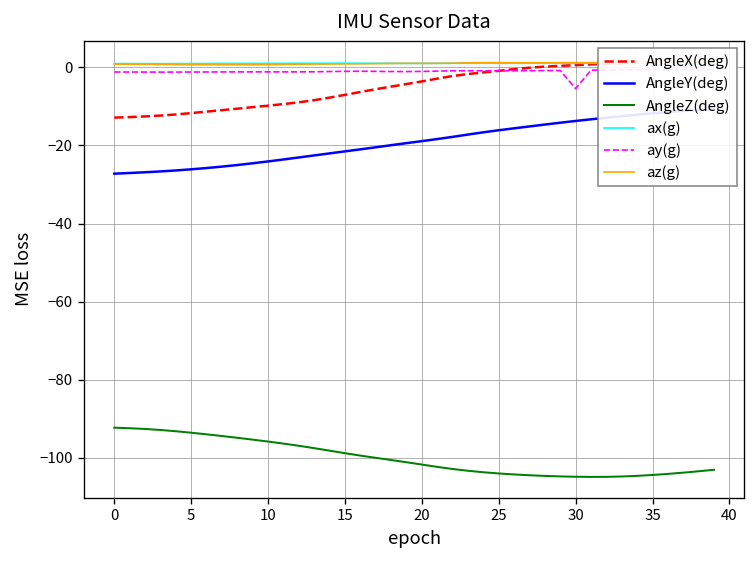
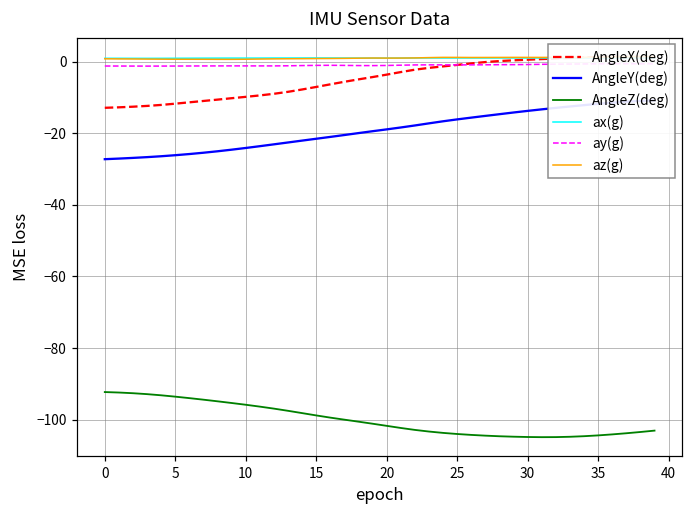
ay(g), 30: -5 -> -1
